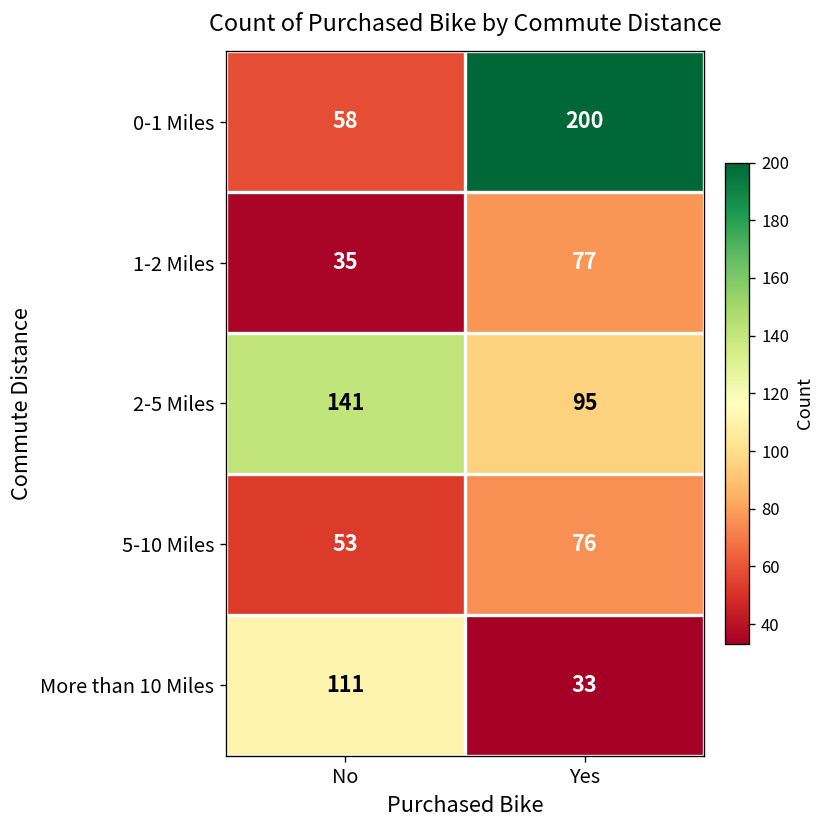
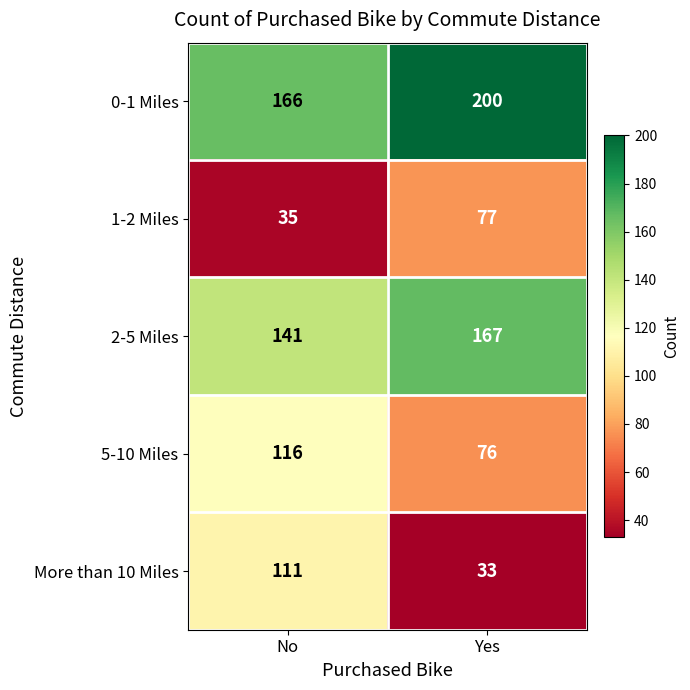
0-1 Miles, No: 58 -> 166
2-5 Miles, Yes: 95 -> 167
5-10 Miles, No: 53 -> 116
